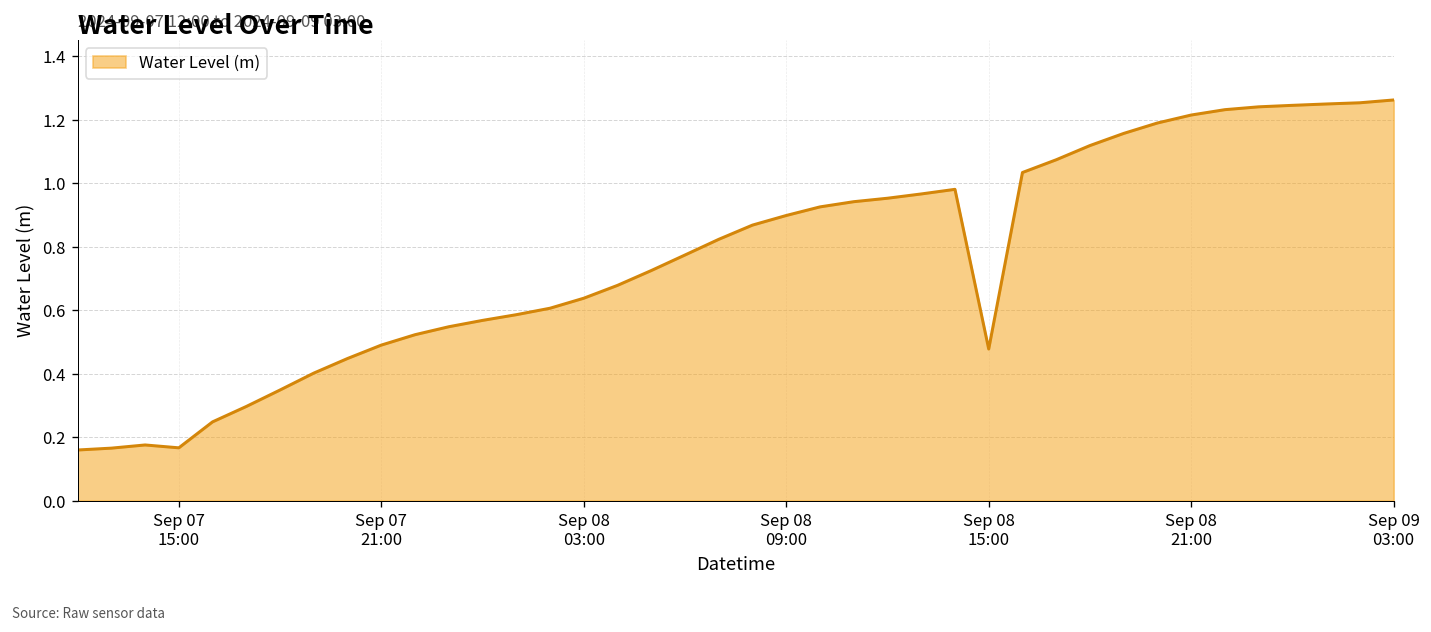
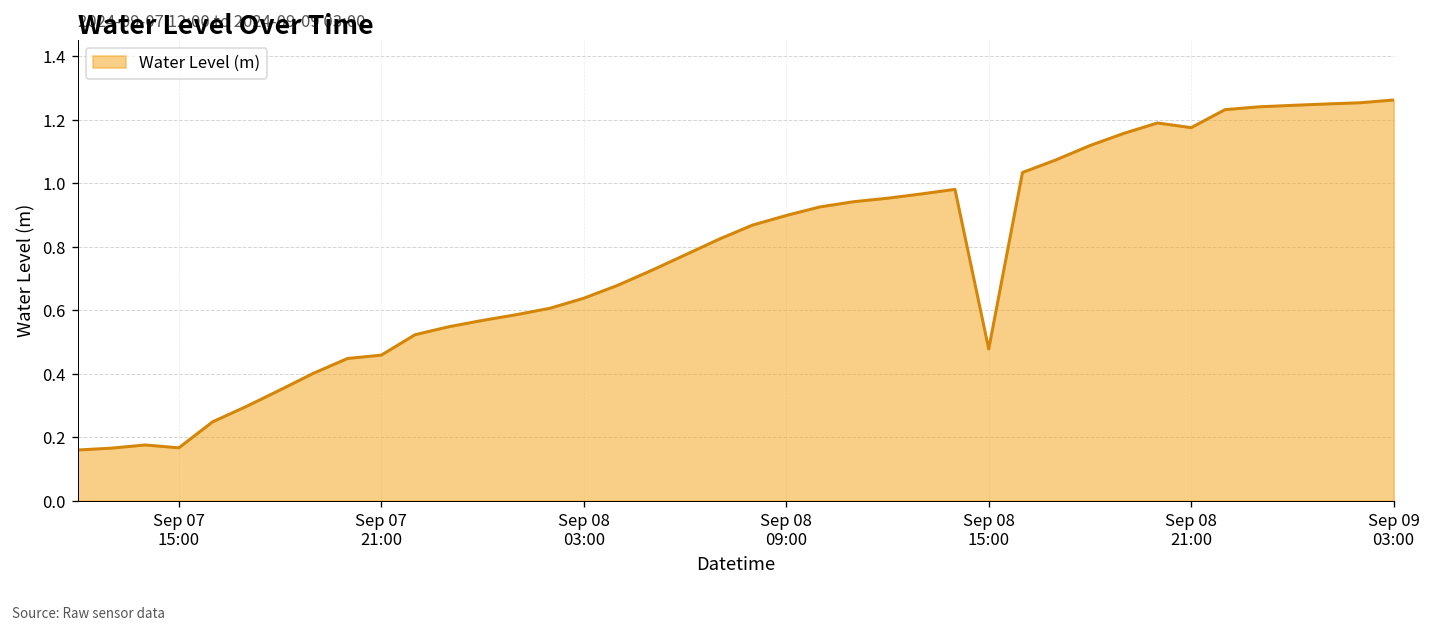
Sep 07 21:00: 0.49 -> 0.46
Sep 08 21:00: 1.21 -> 1.18
